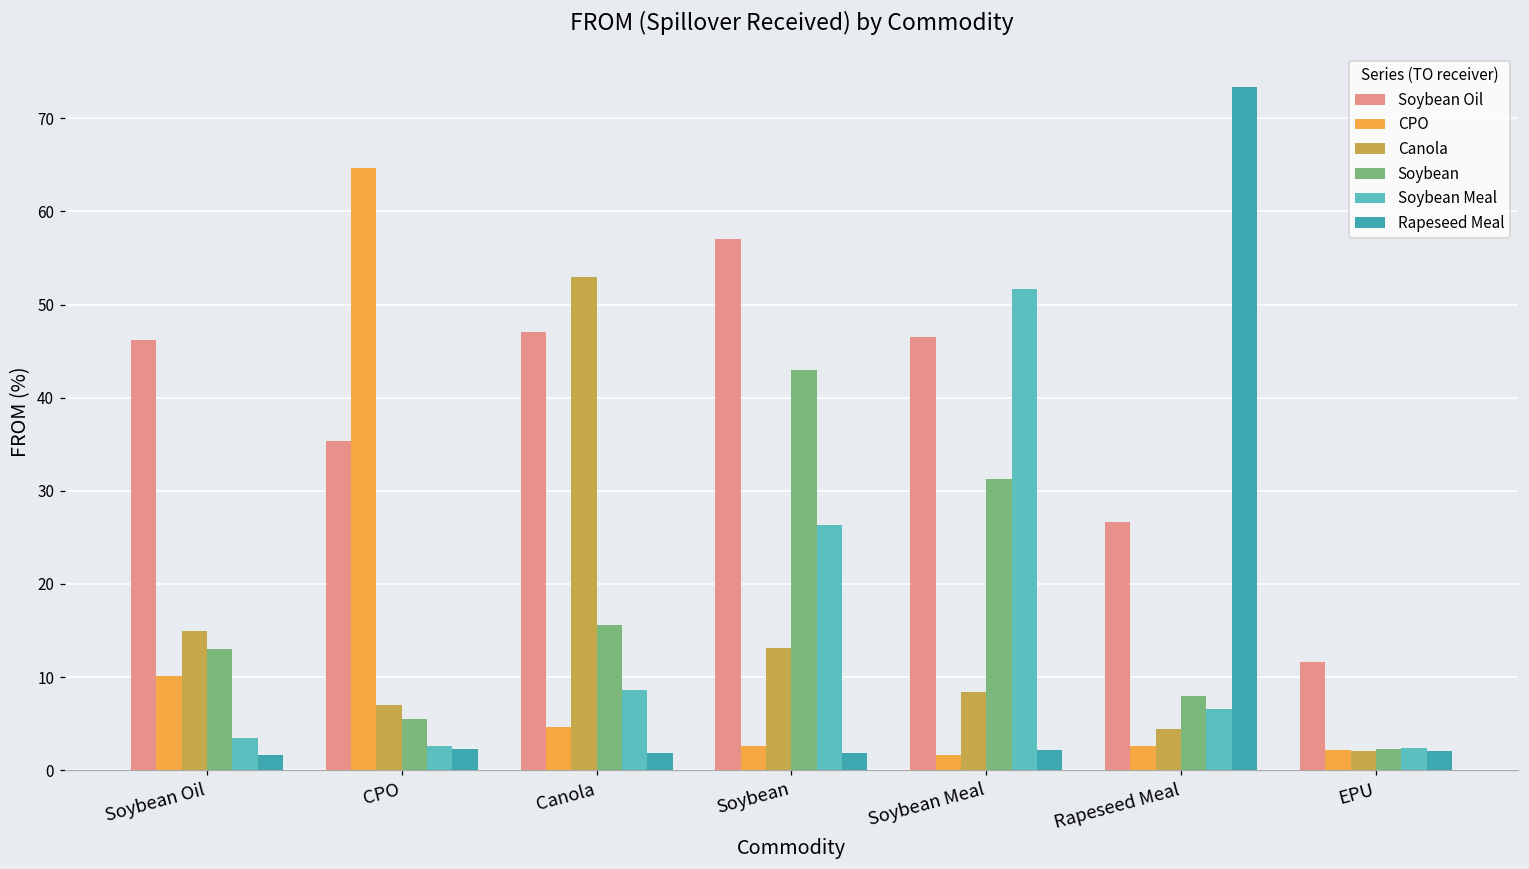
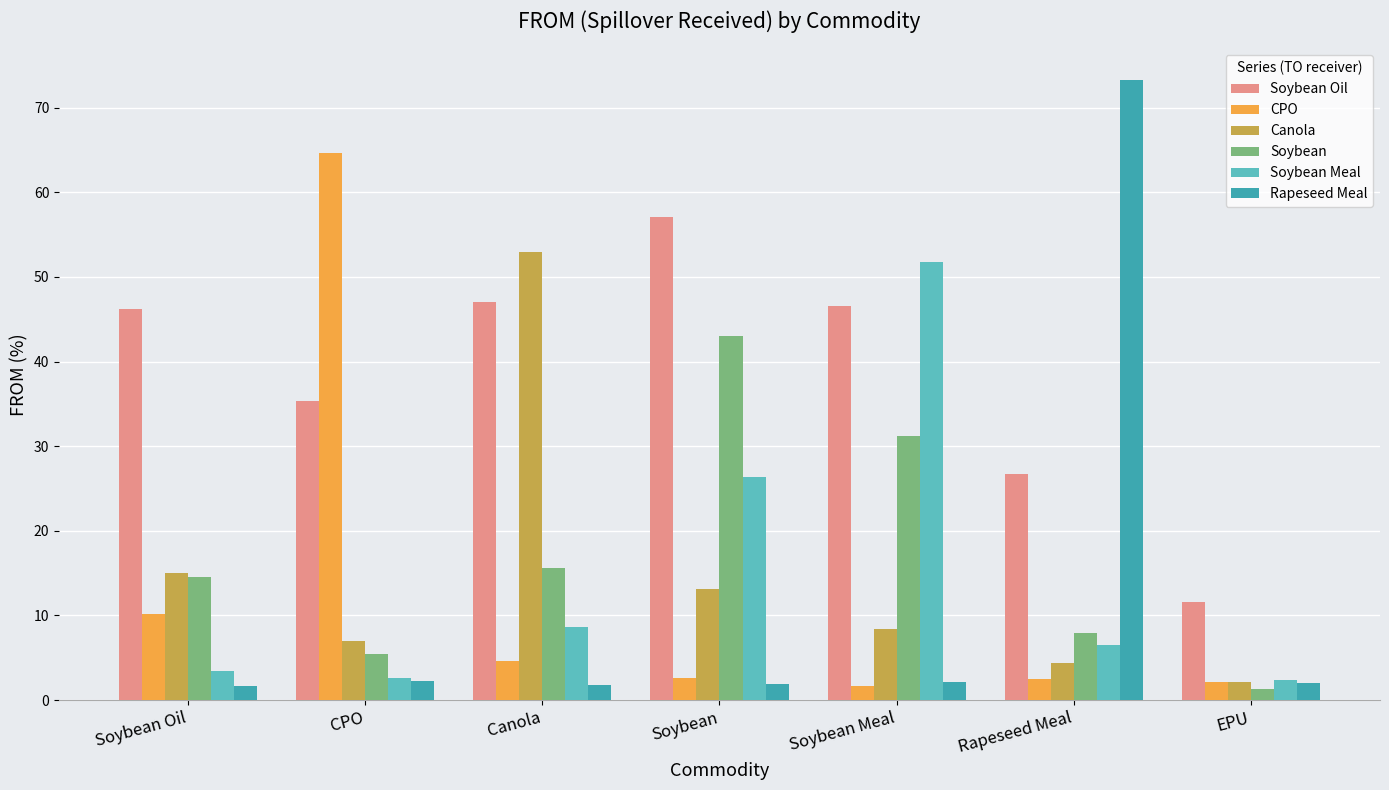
Soybean, Soybean Oil: 13 -> 15
Soybean, EPU: 2 -> 1
